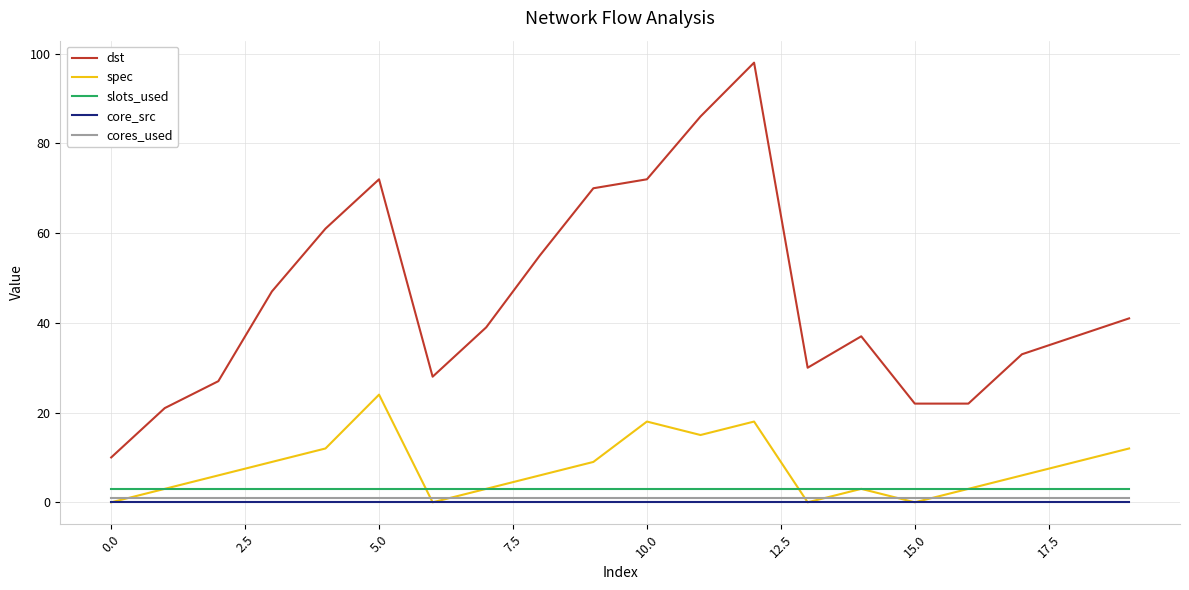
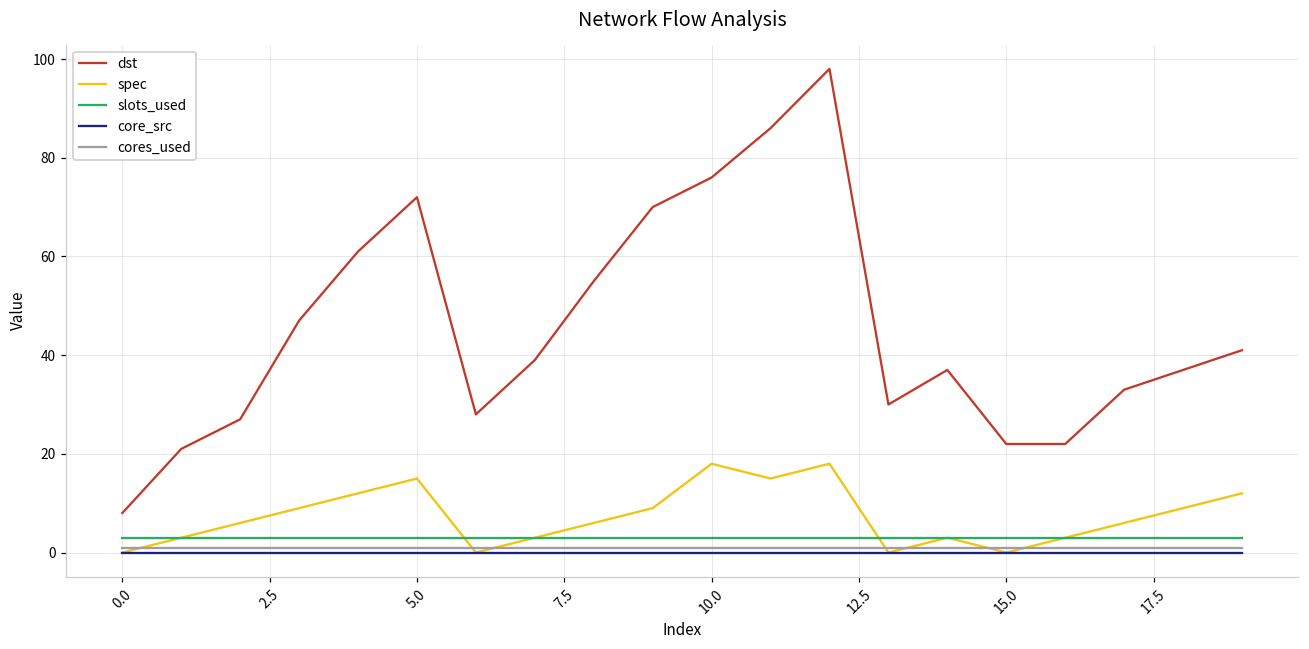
dst, 0.0: 10 -> 8
spec, 5.0: 24 -> 15
dst, 10.0: 72 -> 76
